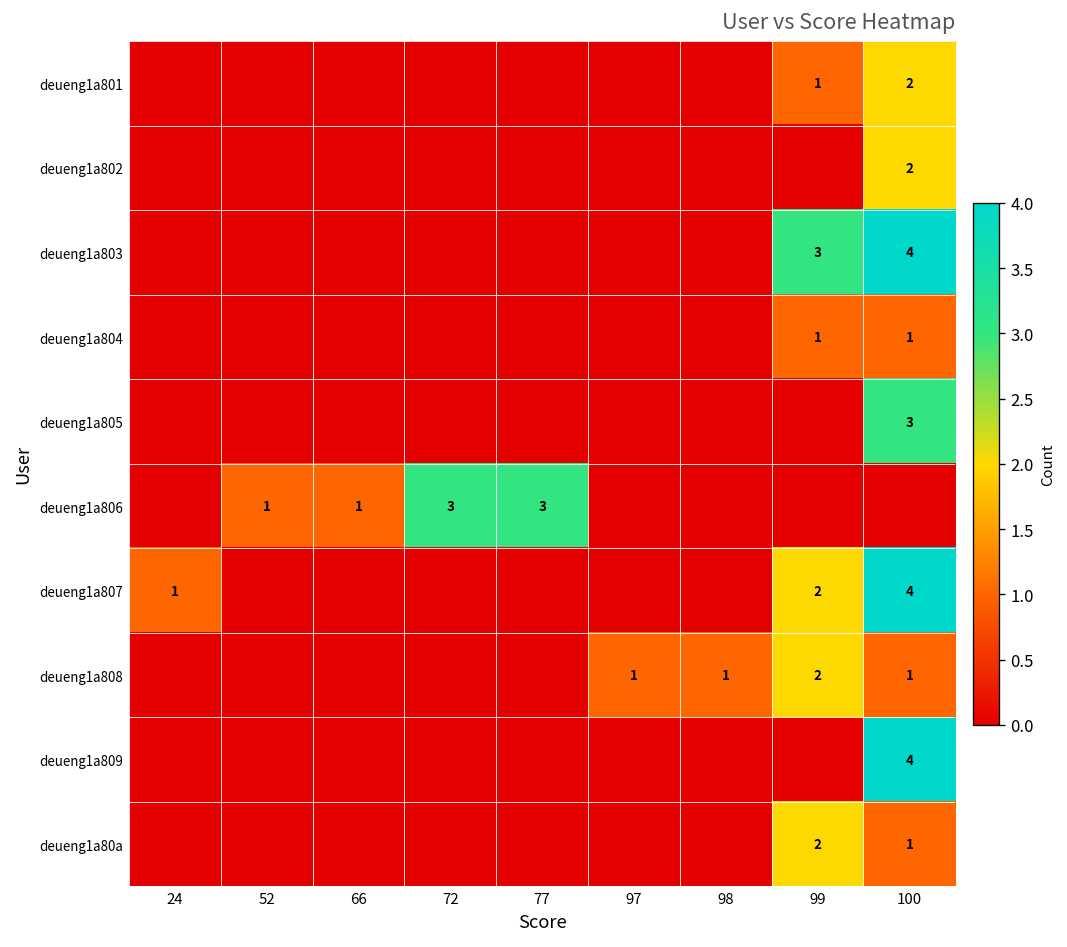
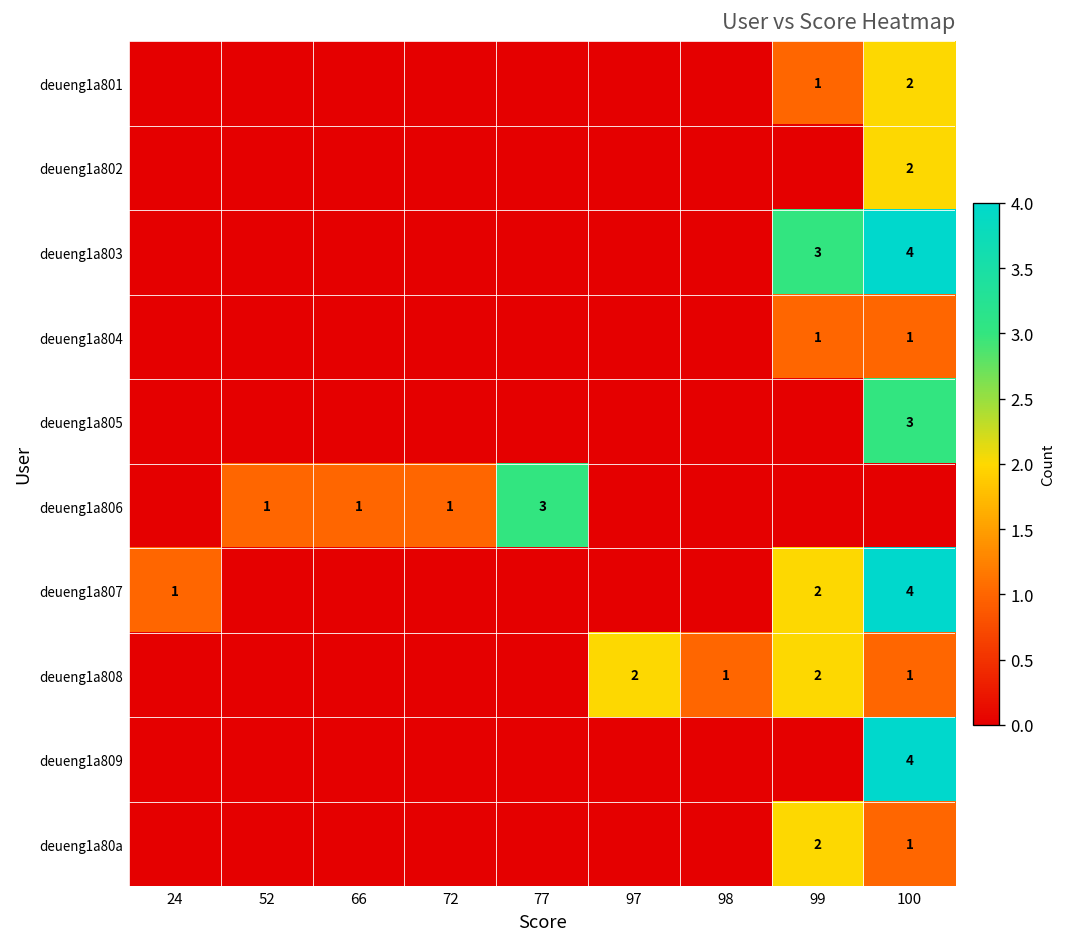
deueng1a806, 72: 3 -> 1
deueng1a808, 97: 1 -> 2
